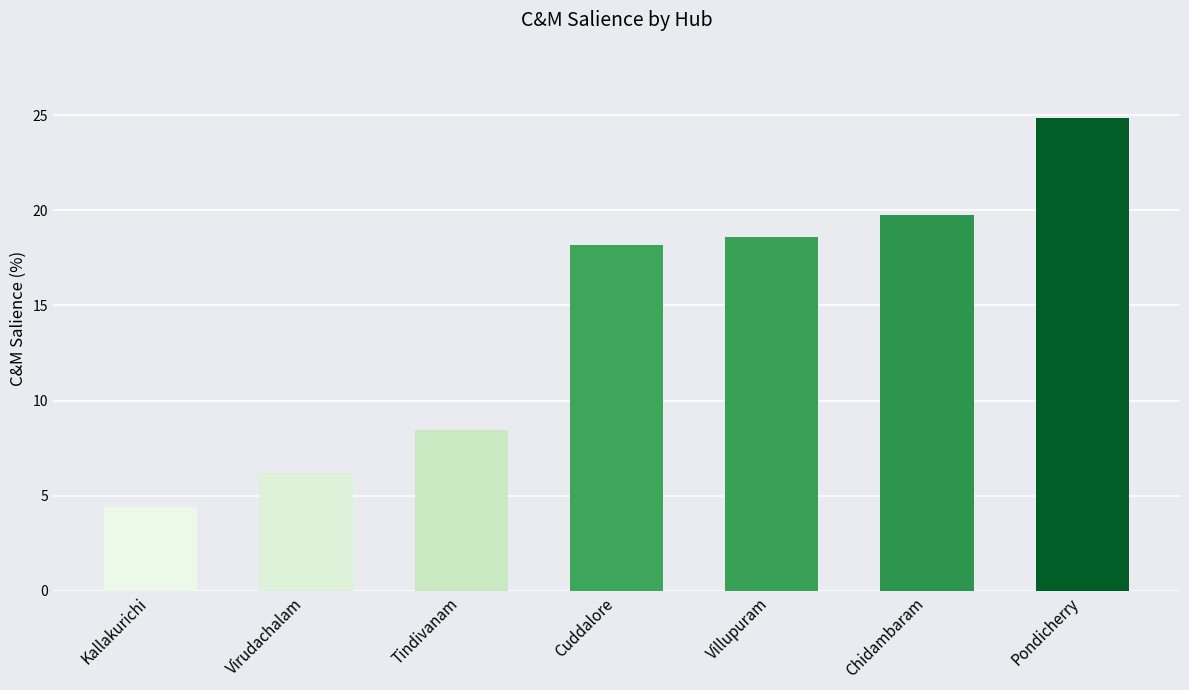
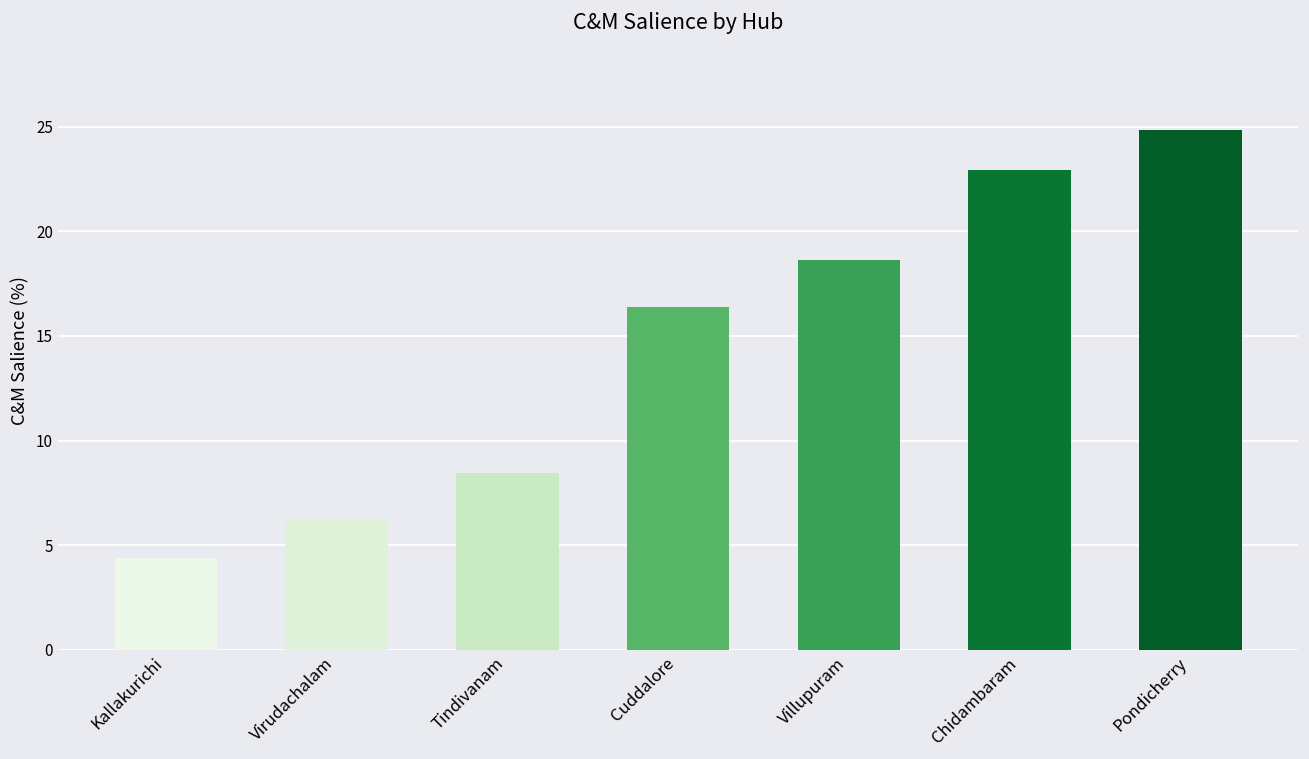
Cuddalore: 18.2 -> 16.4
Chidambaram: 19.8 -> 22.9
